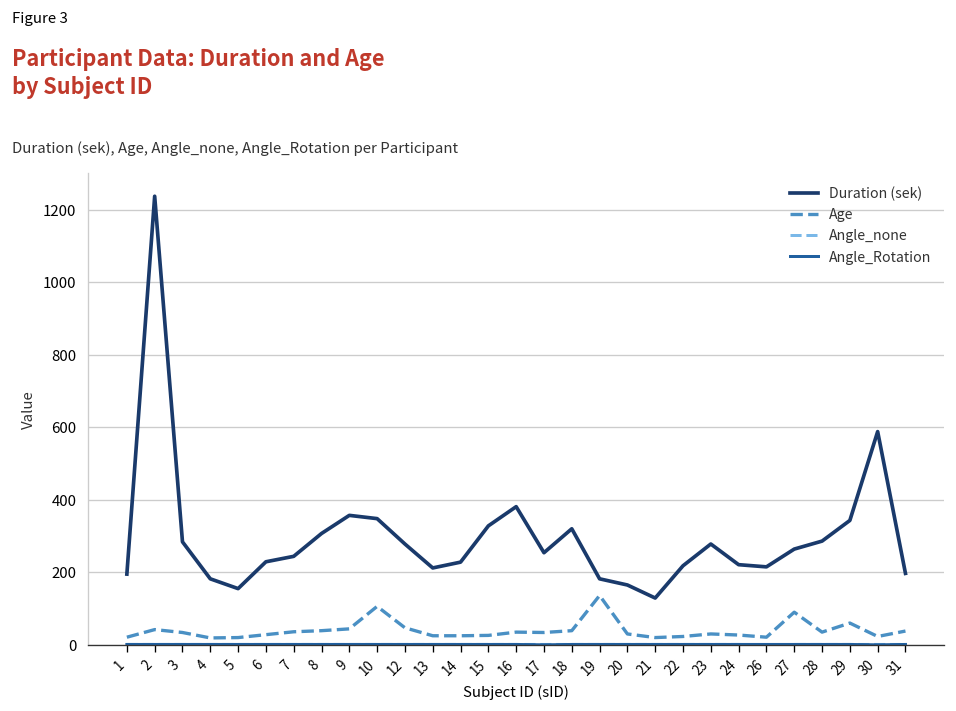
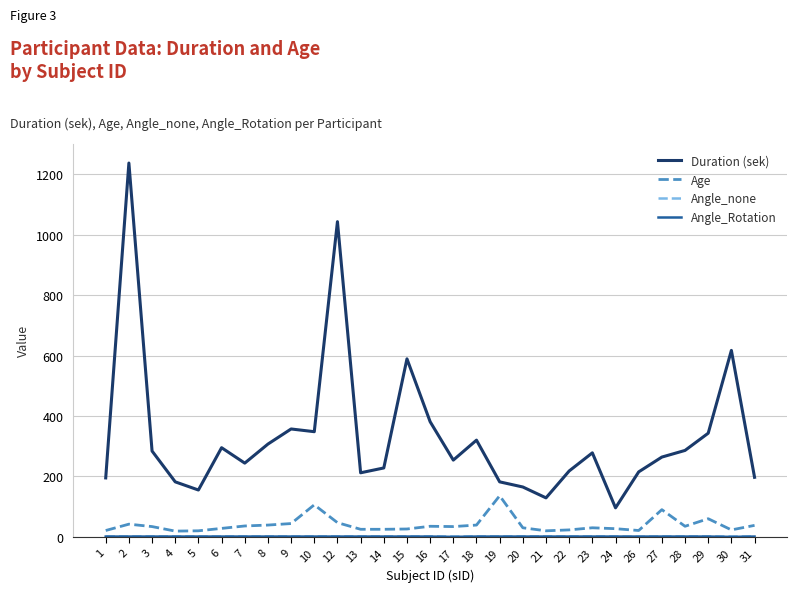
Duration (sek), 6: 230 -> 300
Duration (sek), 12: 280 -> 1040
Duration (sek), 15: 330 -> 590
Duration (sek), 24: 220 -> 100
Duration (sek), 30: 590 -> 620
